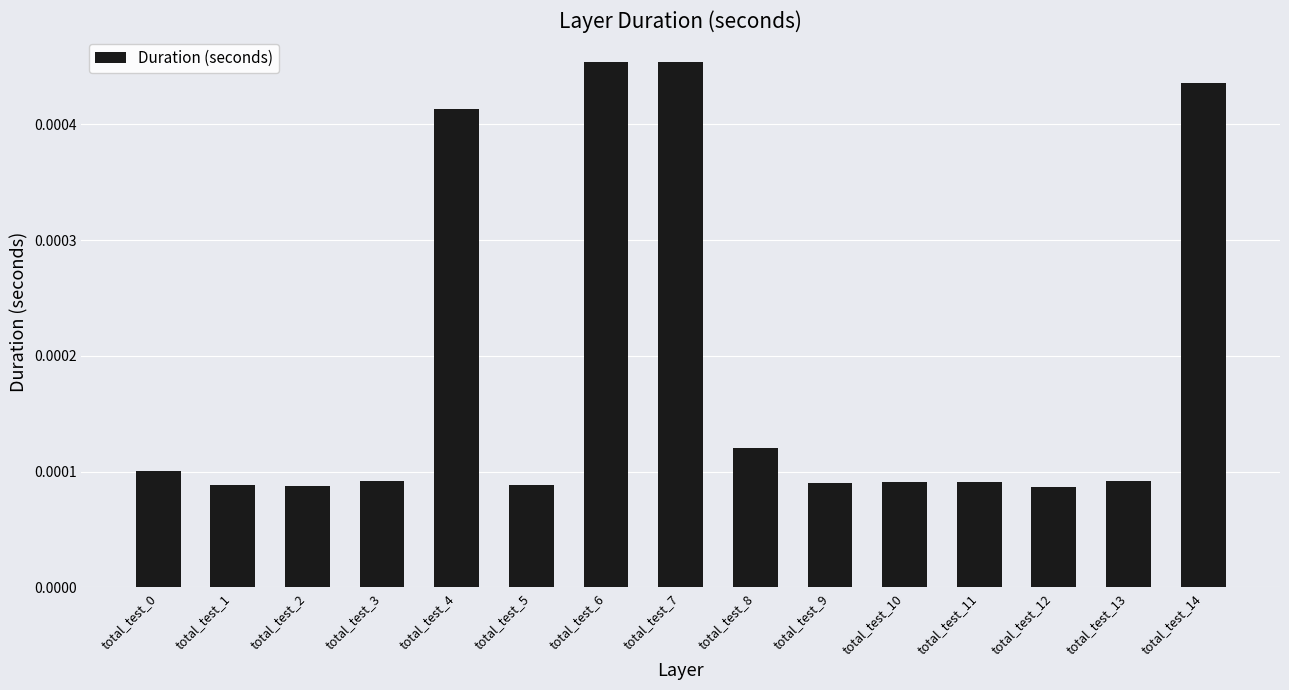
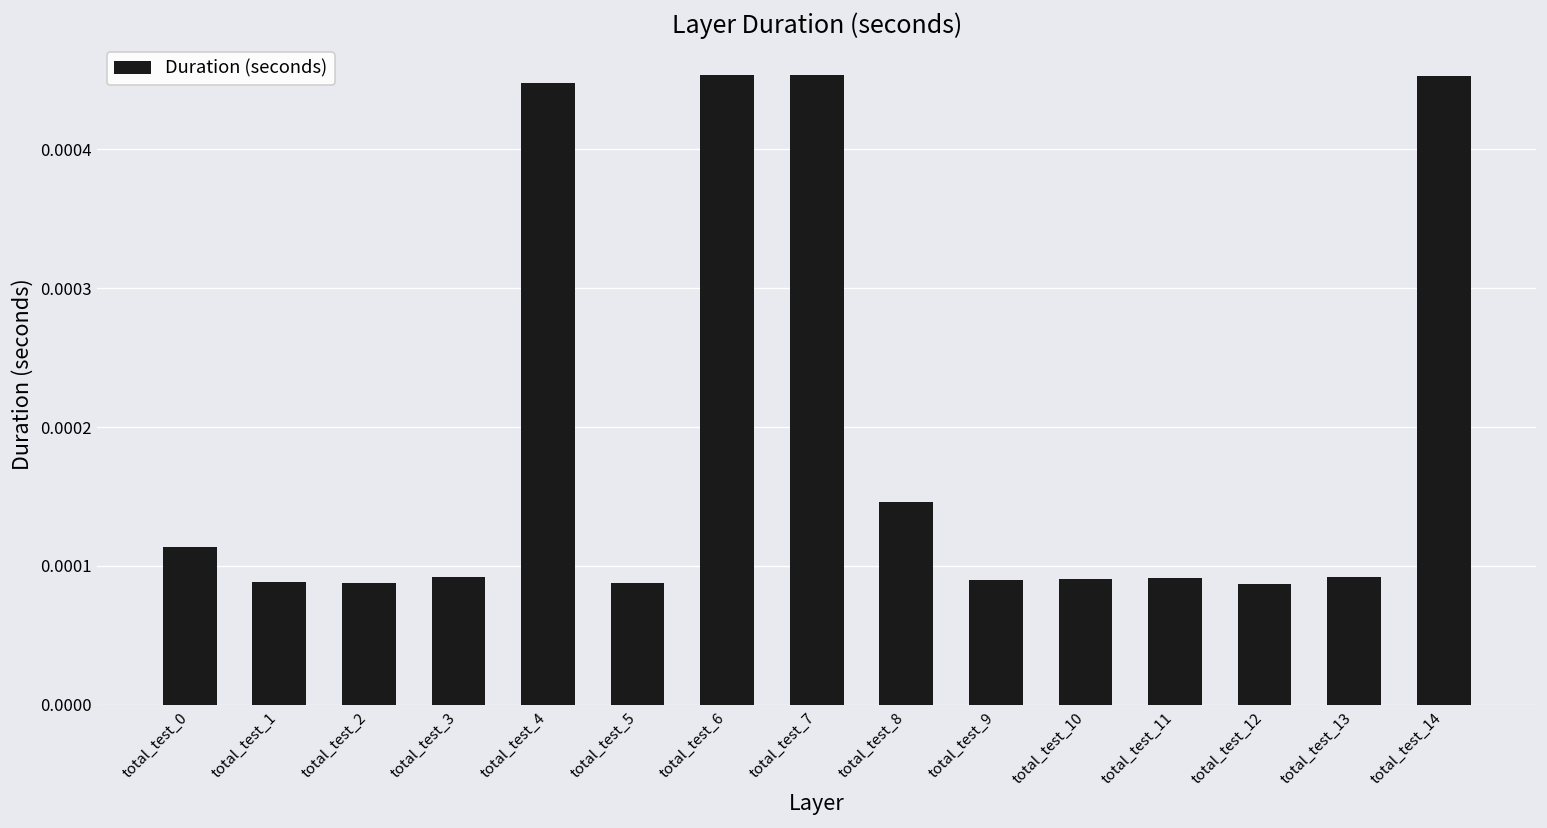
total_test_0: 0.000101 -> 0.000114
total_test_4: 0.000414 -> 0.000448
total_test_8: 0.000120 -> 0.000146
total_test_14: 0.000436 -> 0.000453
